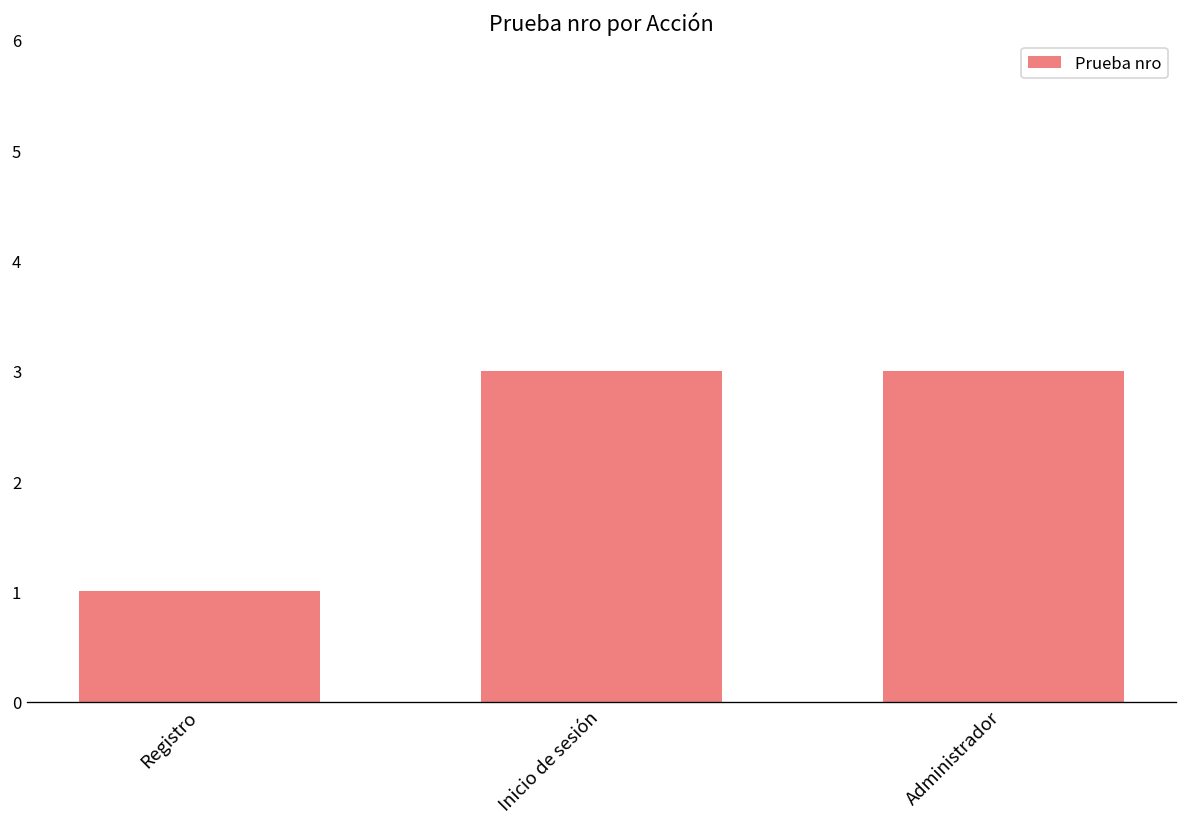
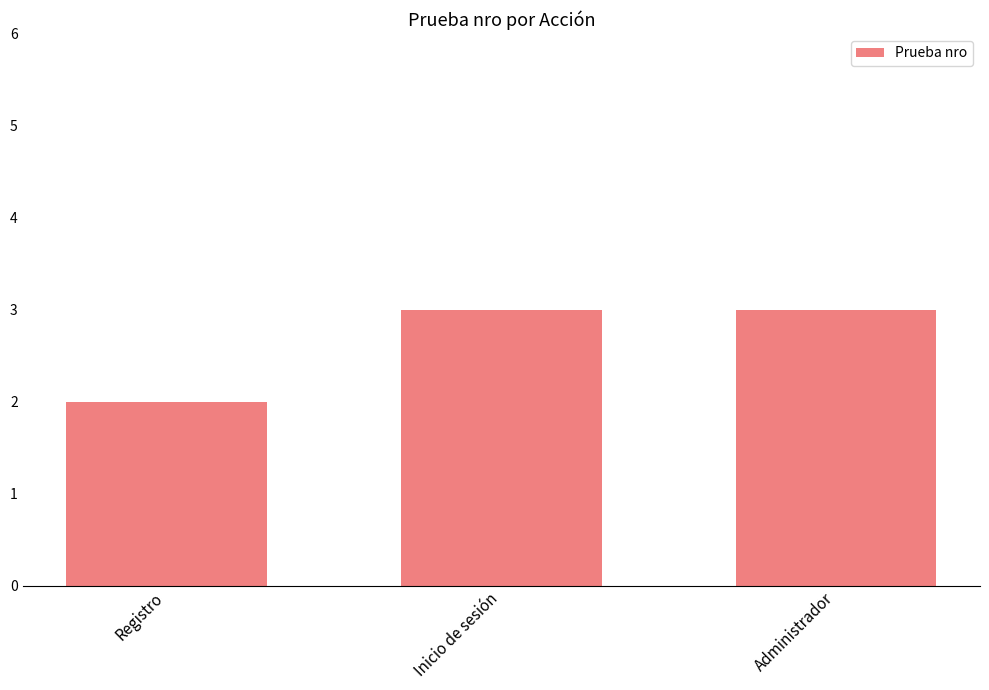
Registro: 1 -> 2
